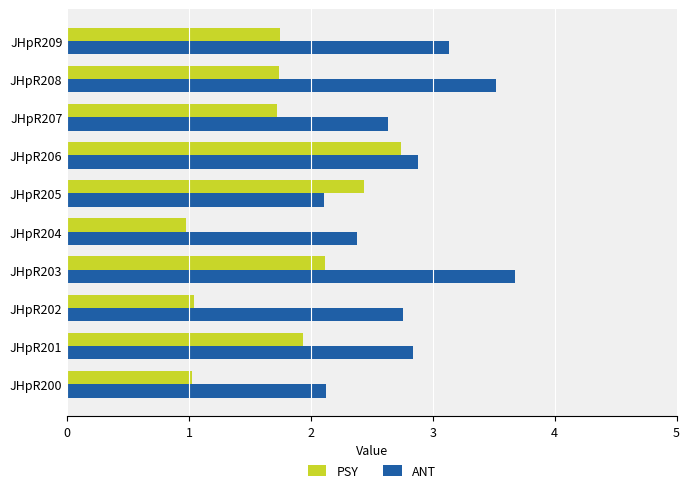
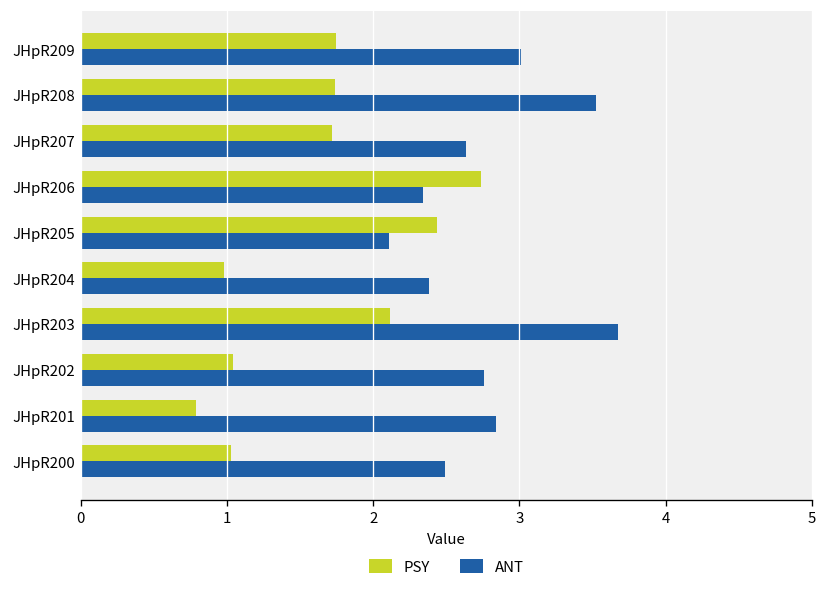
ANT, JHpR209: 3.13 -> 3.01
ANT, JHpR206: 2.87 -> 2.34
PSY, JHpR201: 1.94 -> 0.79
ANT, JHpR200: 2.13 -> 2.49
